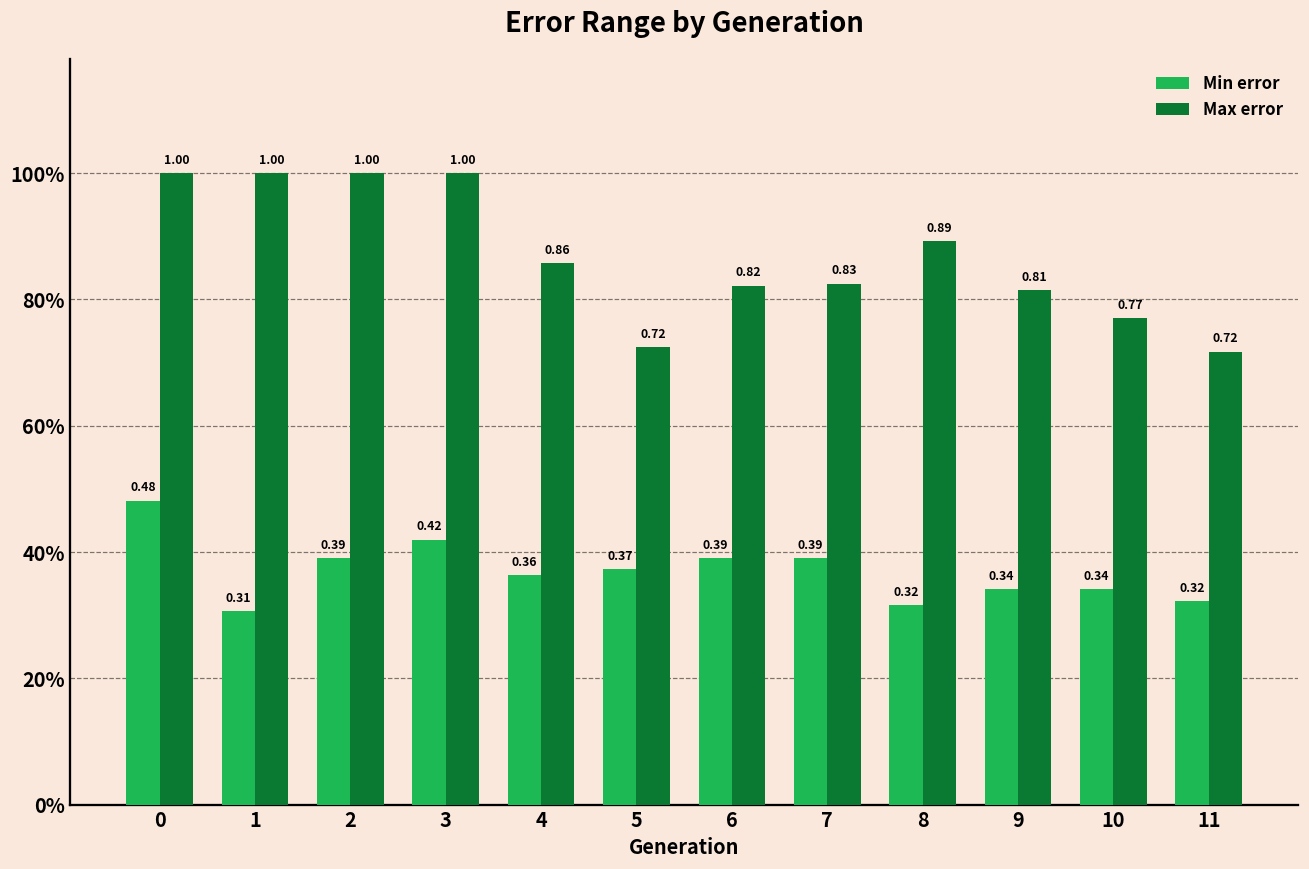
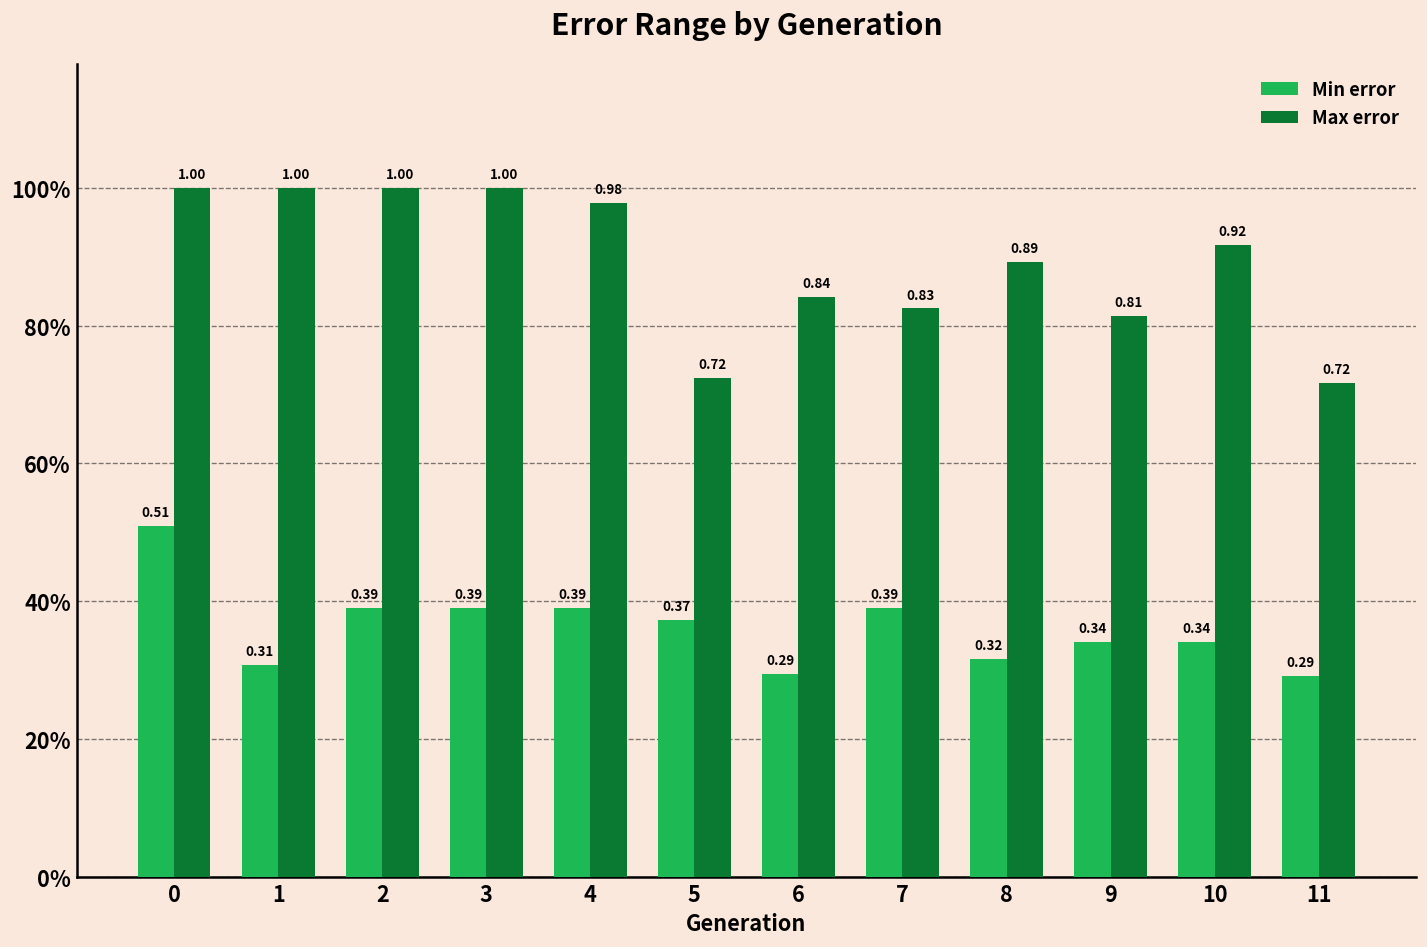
Min error, 0: 0.48 -> 0.51
Min error, 3: 0.42 -> 0.39
Min error, 4: 0.36 -> 0.39
Max error, 4: 0.86 -> 0.98
Min error, 6: 0.39 -> 0.29
Max error, 6: 0.82 -> 0.84
Max error, 10: 0.77 -> 0.92
Min error, 11: 0.32 -> 0.29
